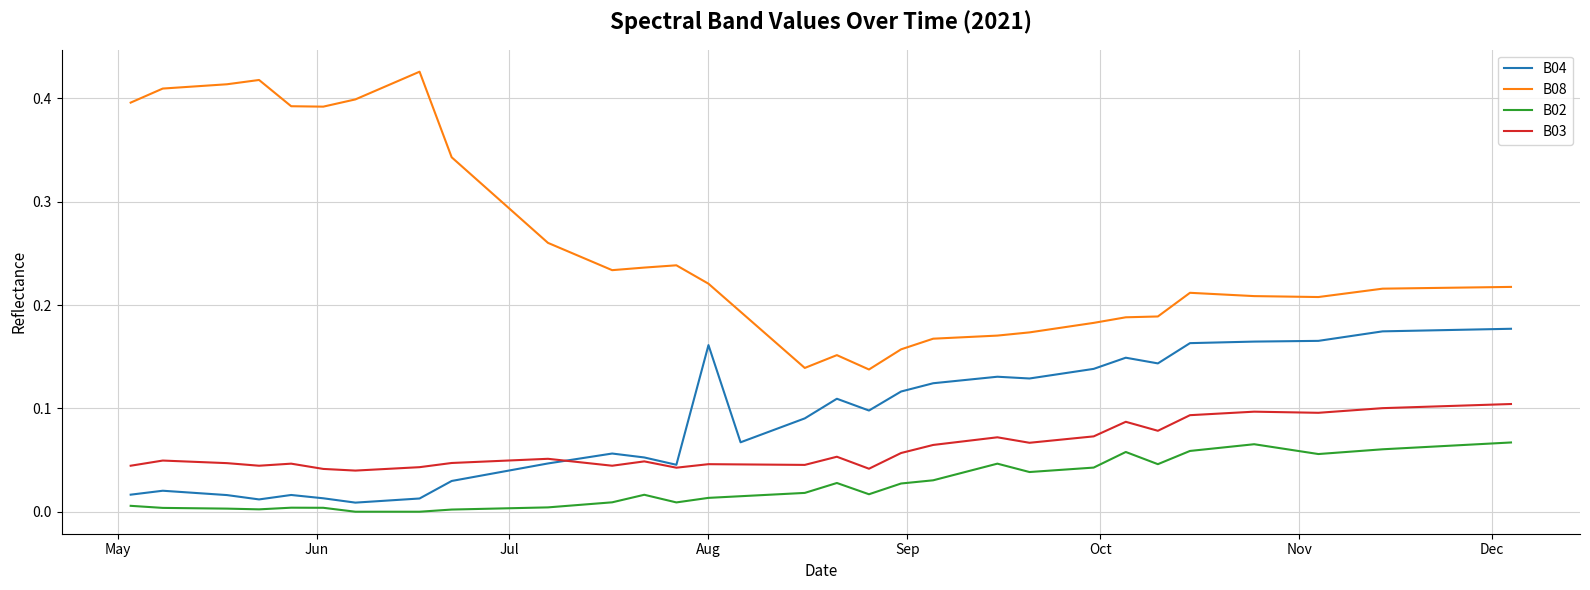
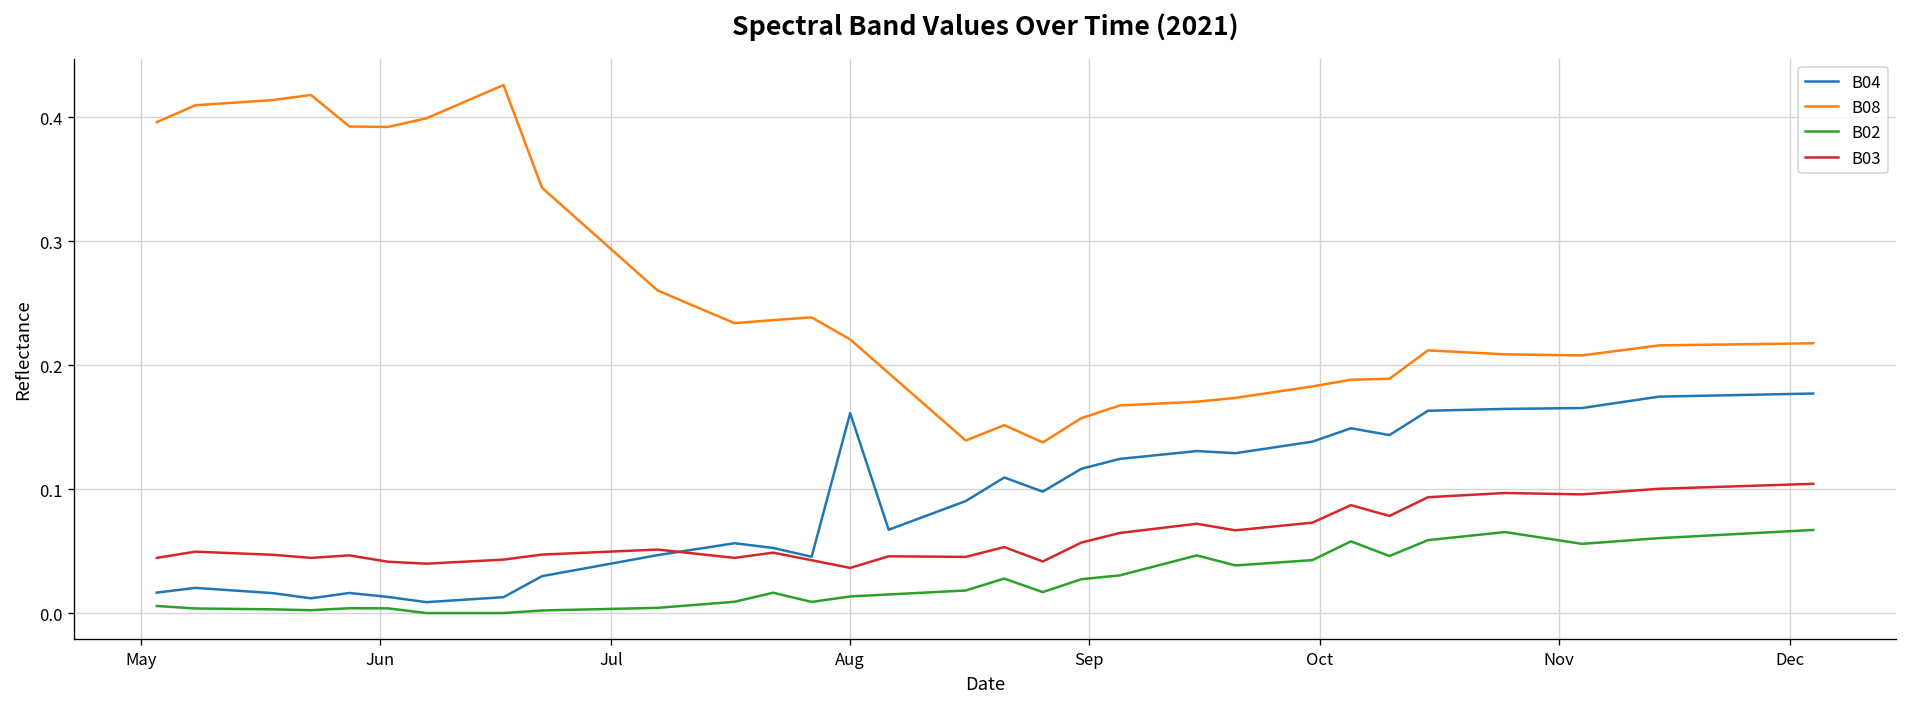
B03, Aug: 0.046 -> 0.037
